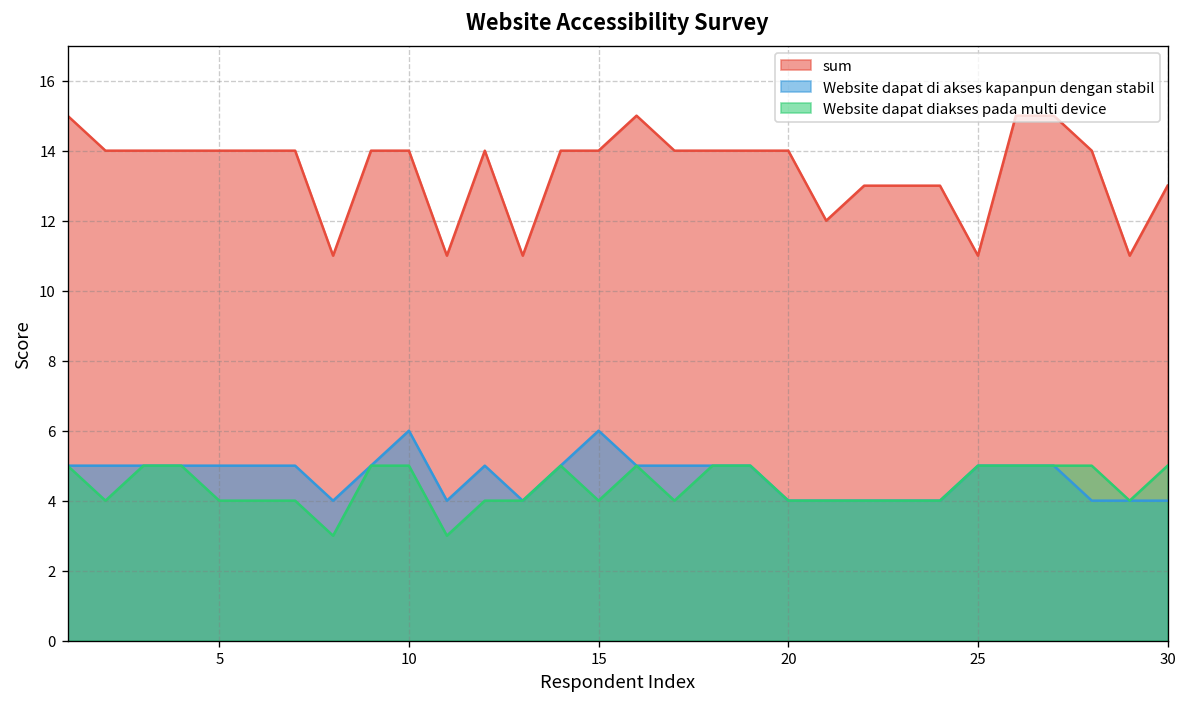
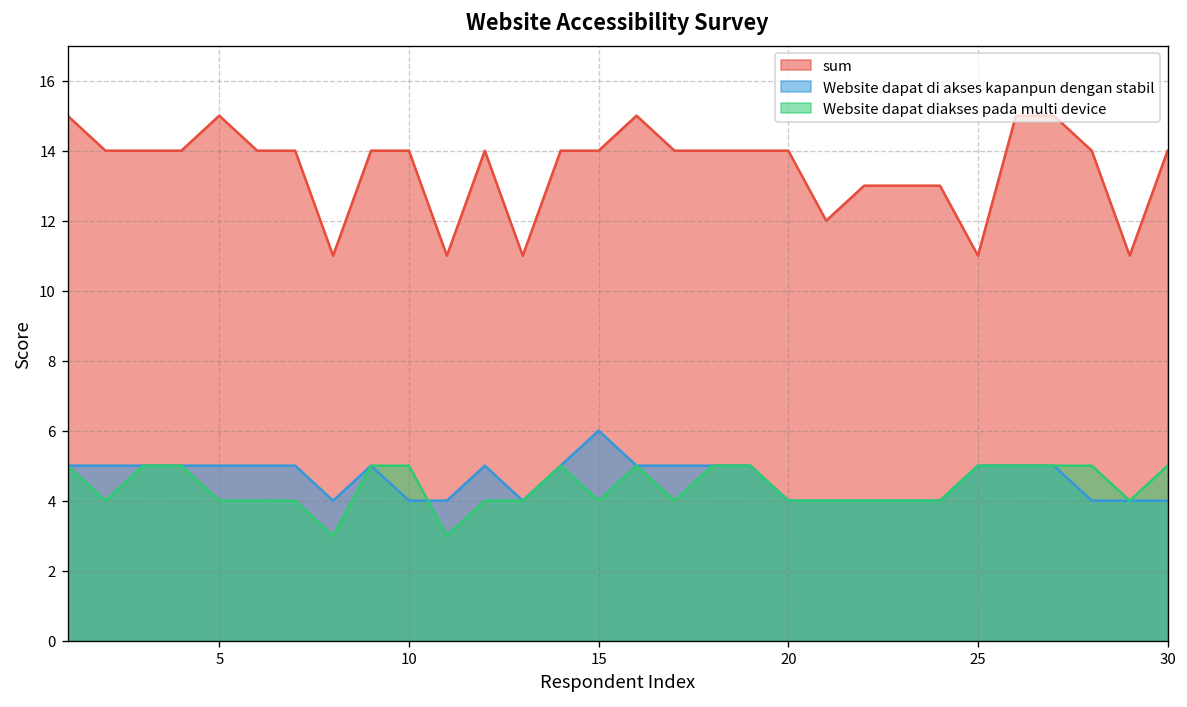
sum, 5: 14 -> 15
Website dapat di akses kapanpun dengan stabil, 10: 6 -> 4
sum, 30: 13 -> 14
